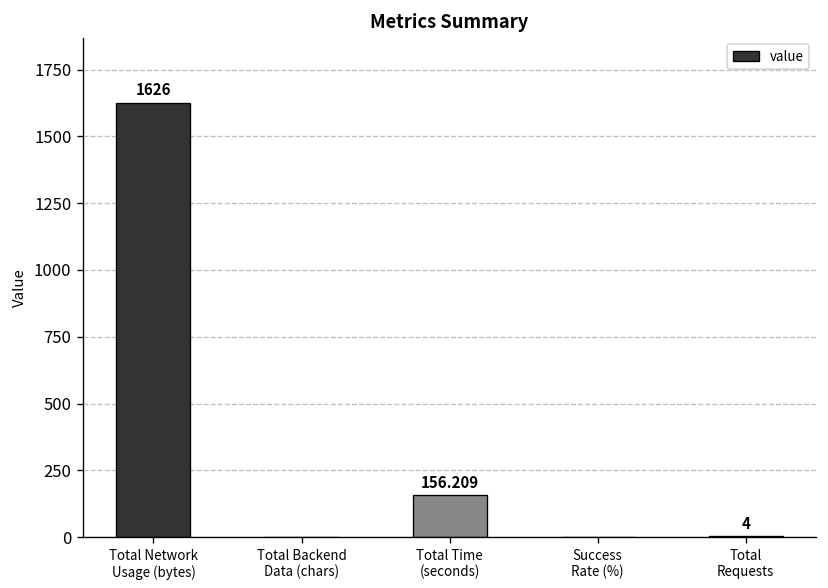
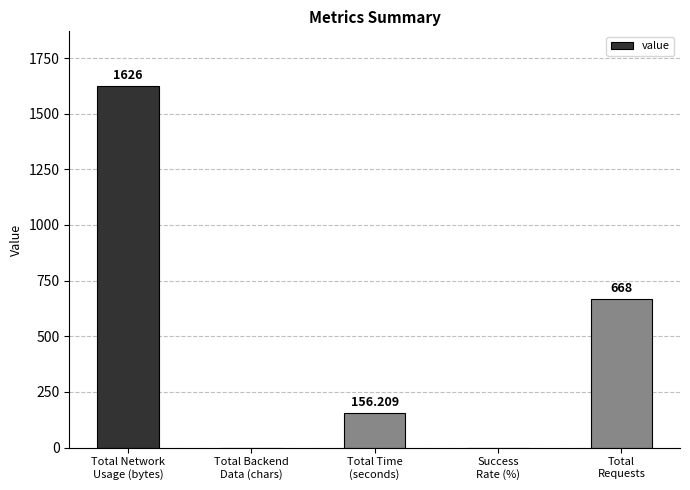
Total Requests: 4 -> 668
